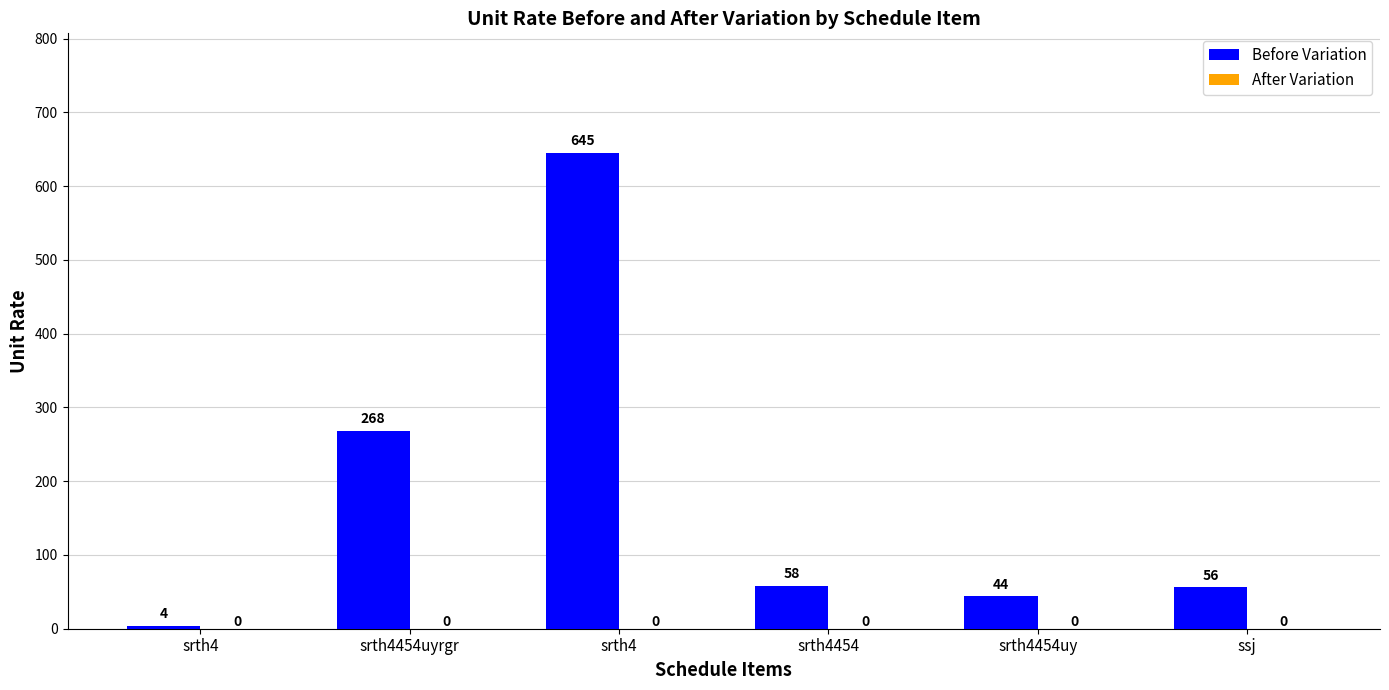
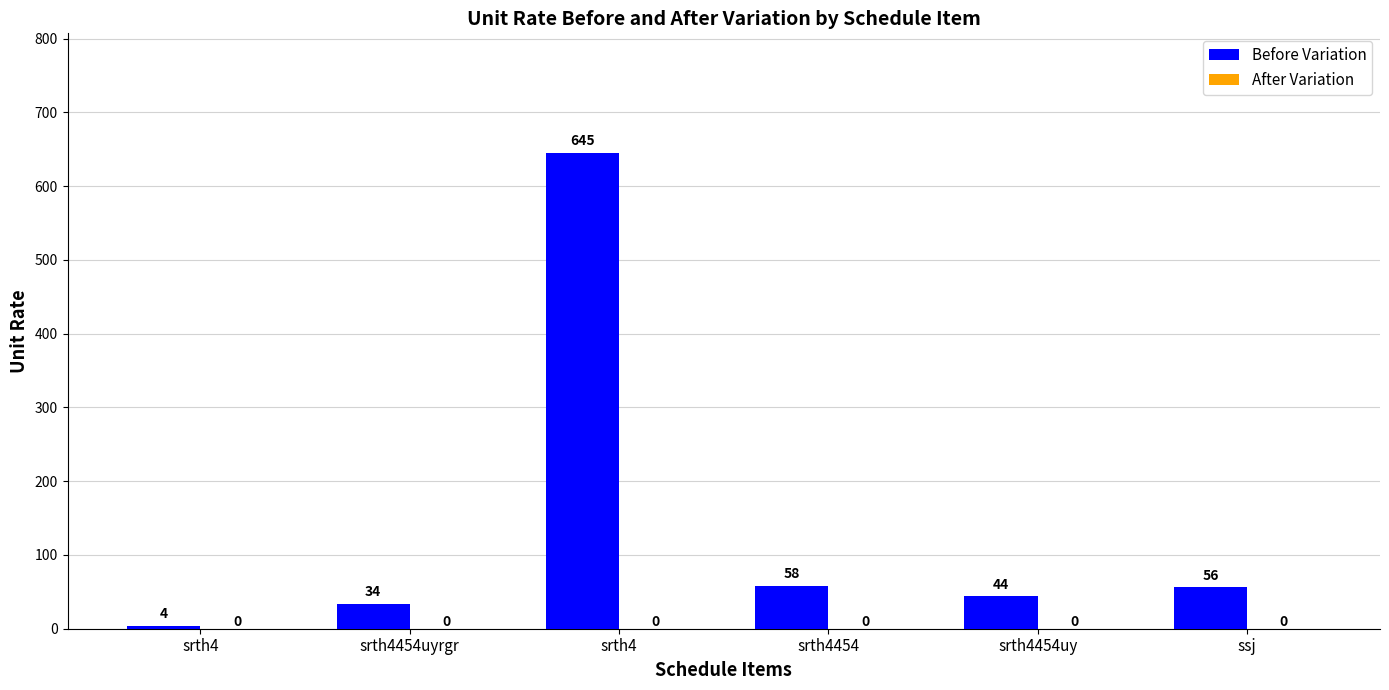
Before Variation, srth4454uyrgr: 268 -> 34
